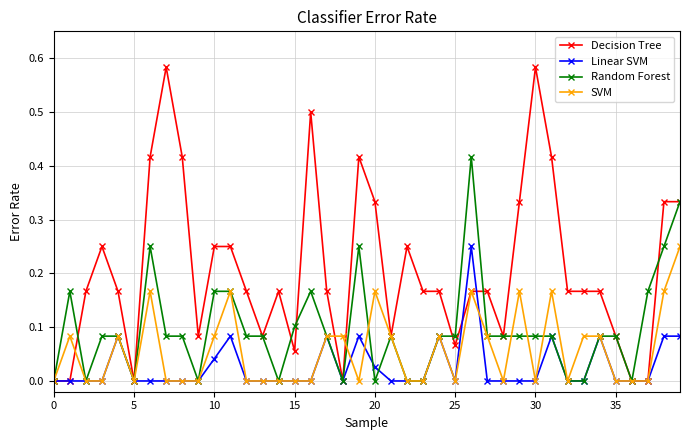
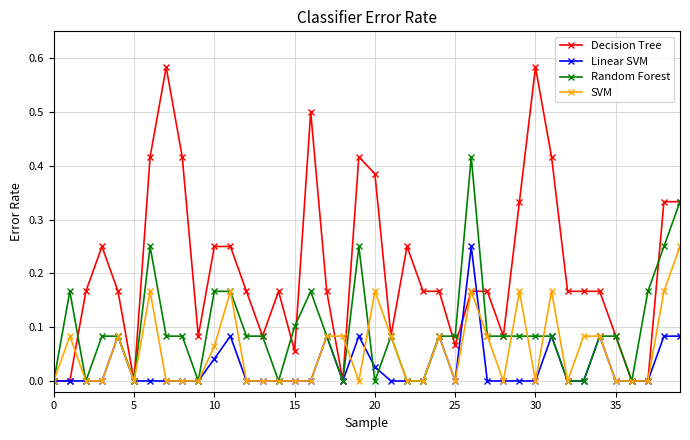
SVM, 10: 0.08 -> 0.06
Decision Tree, 20: 0.33 -> 0.38
